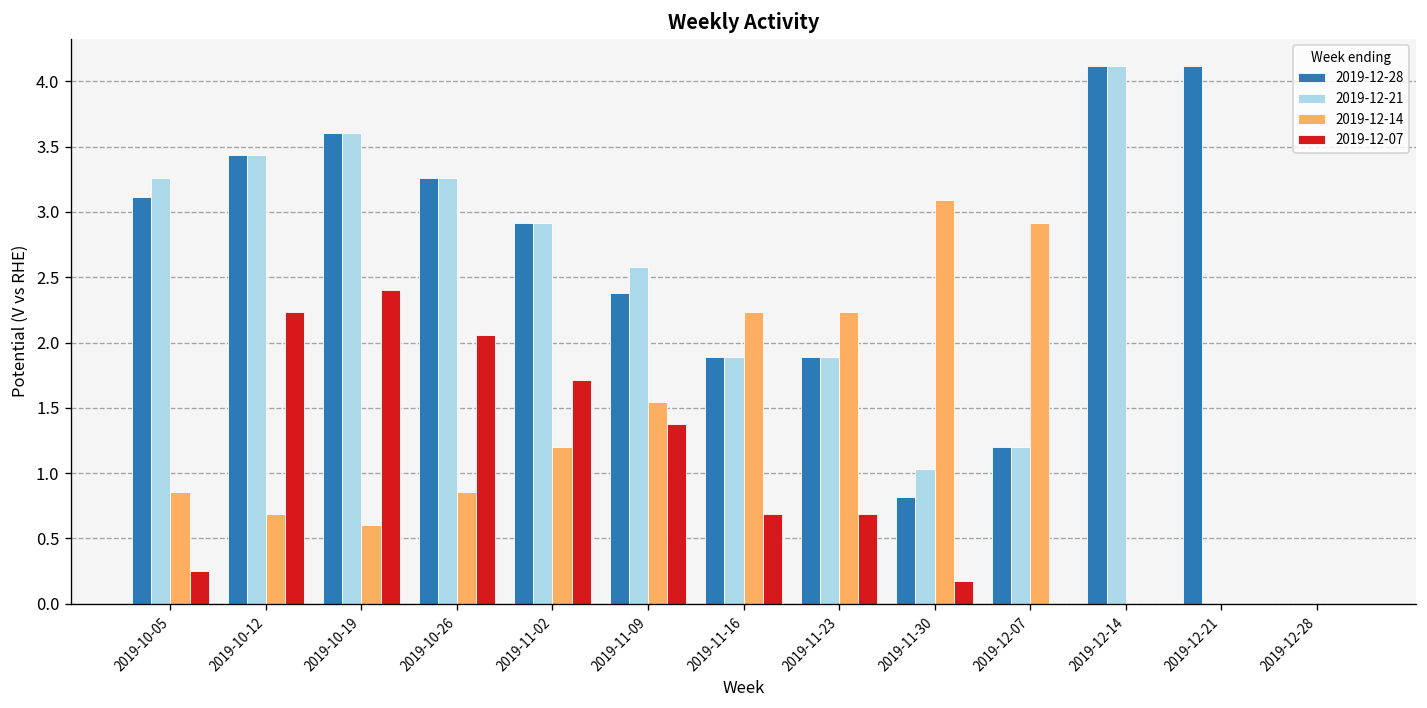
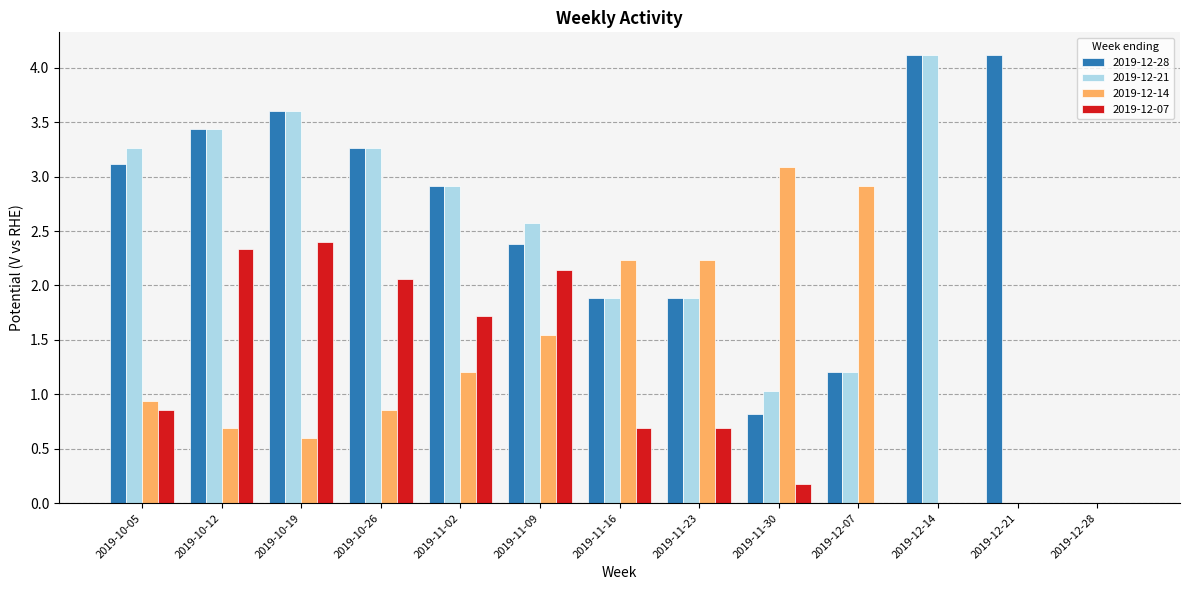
2019-12-14, 2019-10-05: 0.86 -> 0.93
2019-12-07, 2019-10-05: 0.25 -> 0.86
2019-12-07, 2019-10-12: 2.23 -> 2.34
2019-12-07, 2019-11-09: 1.37 -> 2.14
